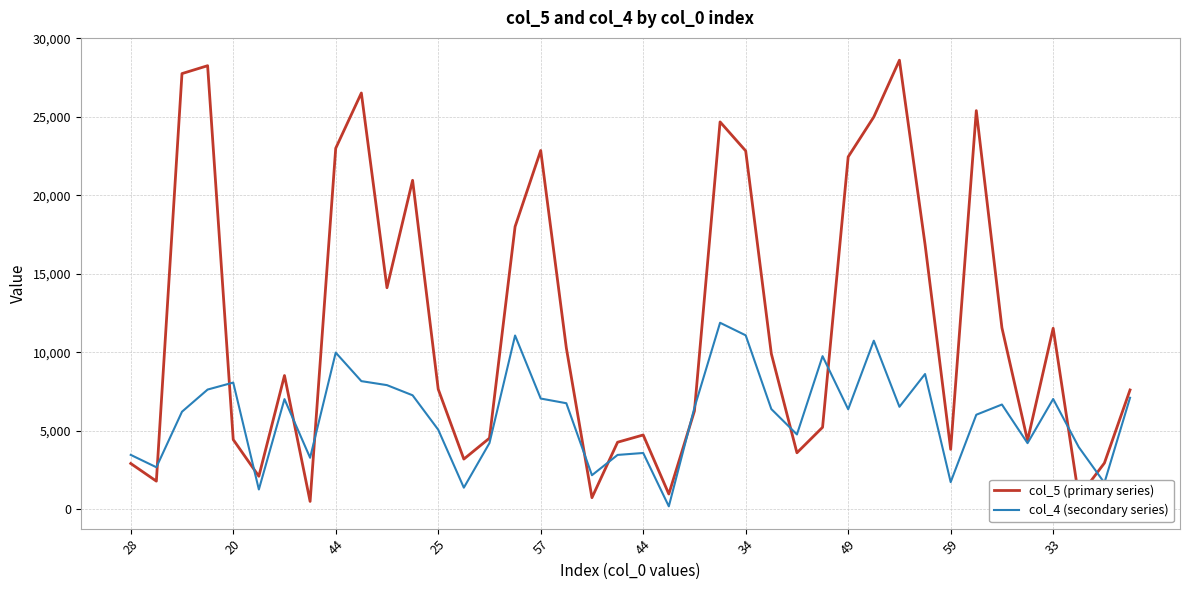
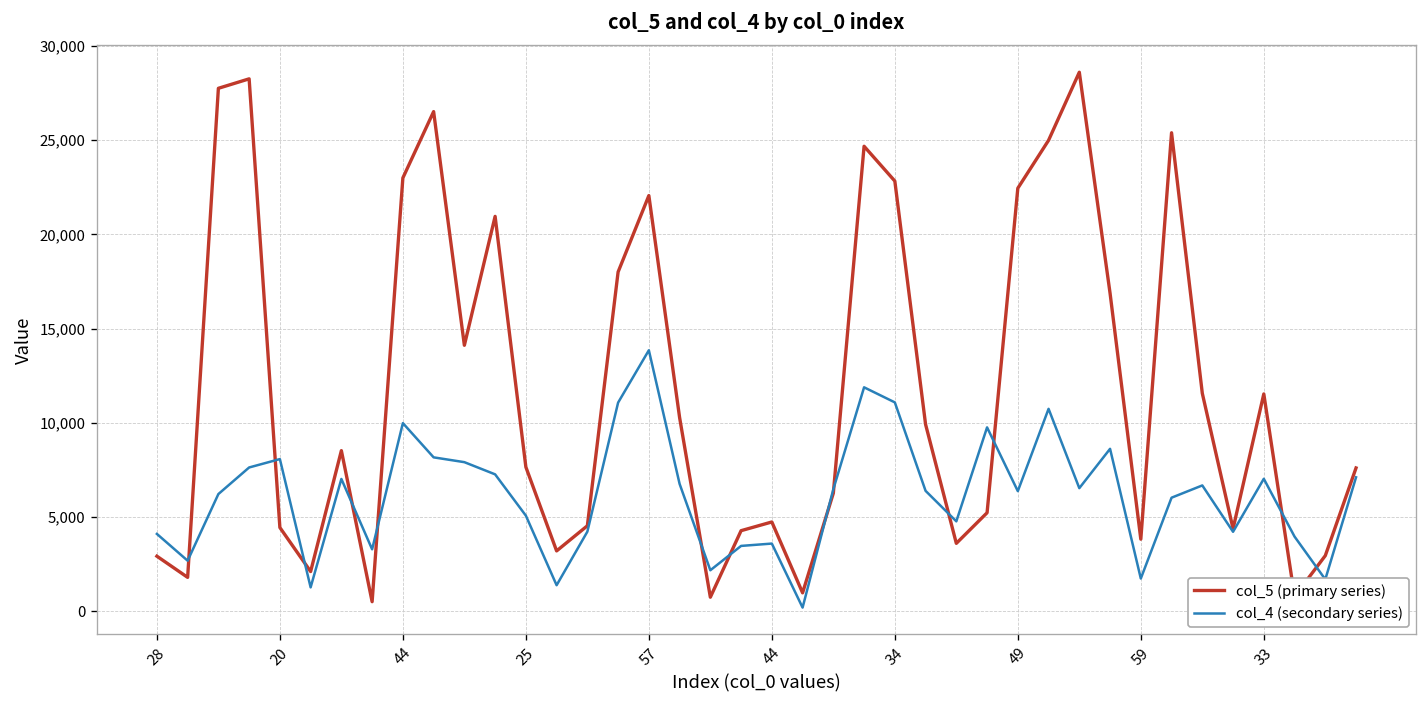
col_4 (secondary series), 28: 3,500 -> 4,100
col_5 (primary series), 57: 22,900 -> 22,100
col_4 (secondary series), 57: 7,100 -> 13,800
